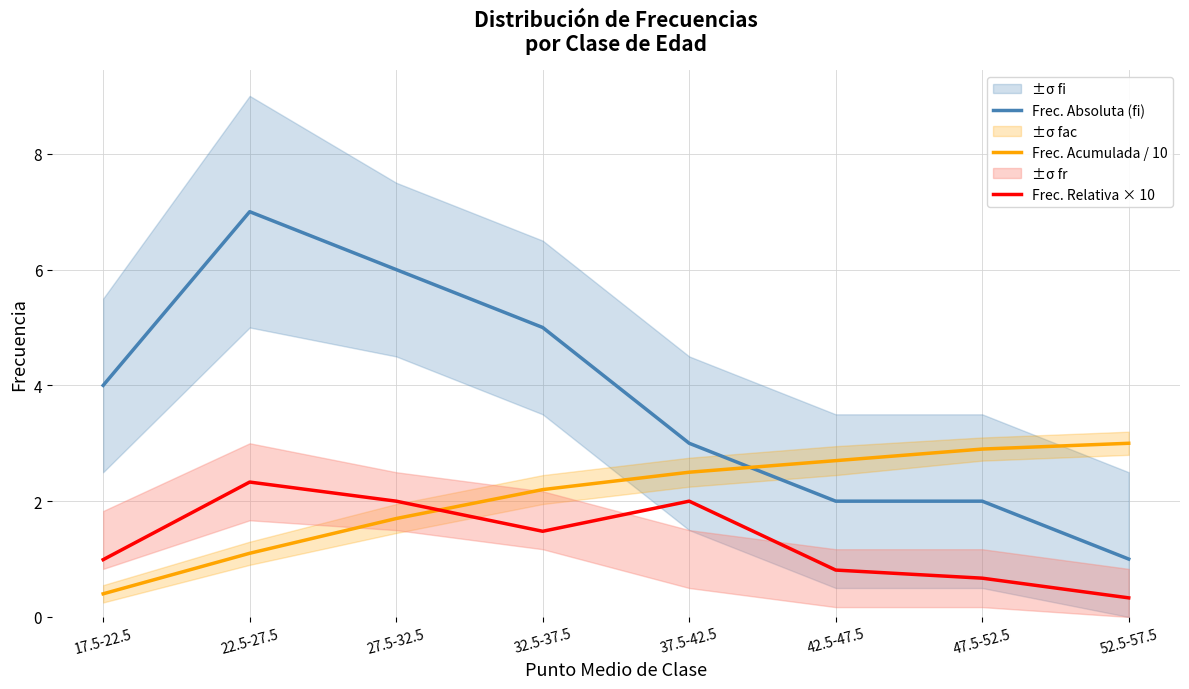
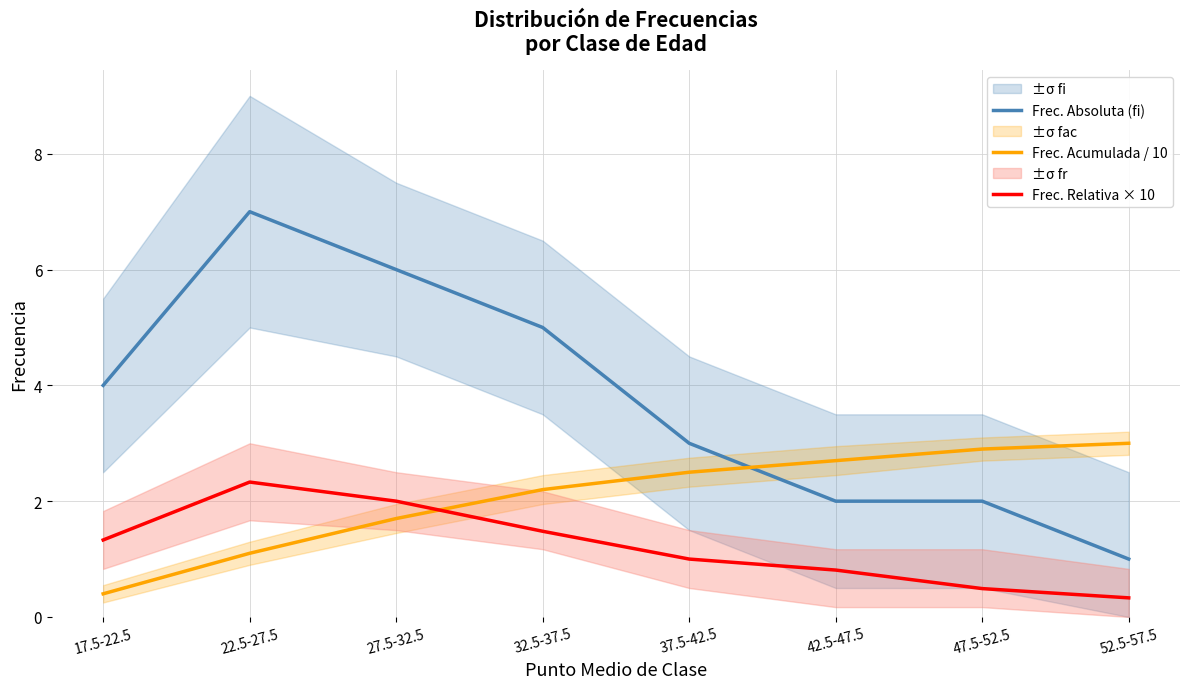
Frec. Relativa × 10, 17.5-22.5: 1.0 -> 1.3
Frec. Relativa × 10, 37.5-42.5: 2.0 -> 1.0
Frec. Relativa × 10, 47.5-52.5: 0.7 -> 0.5
